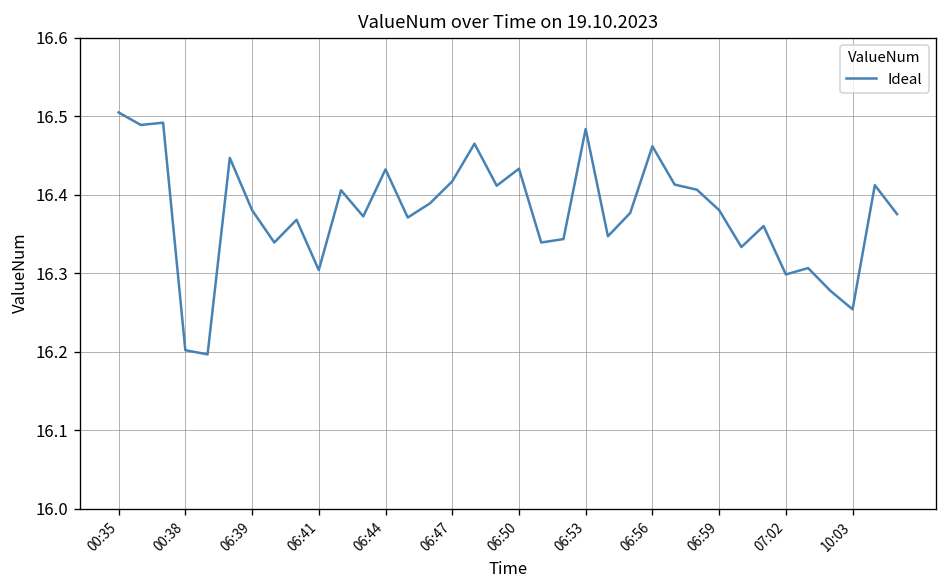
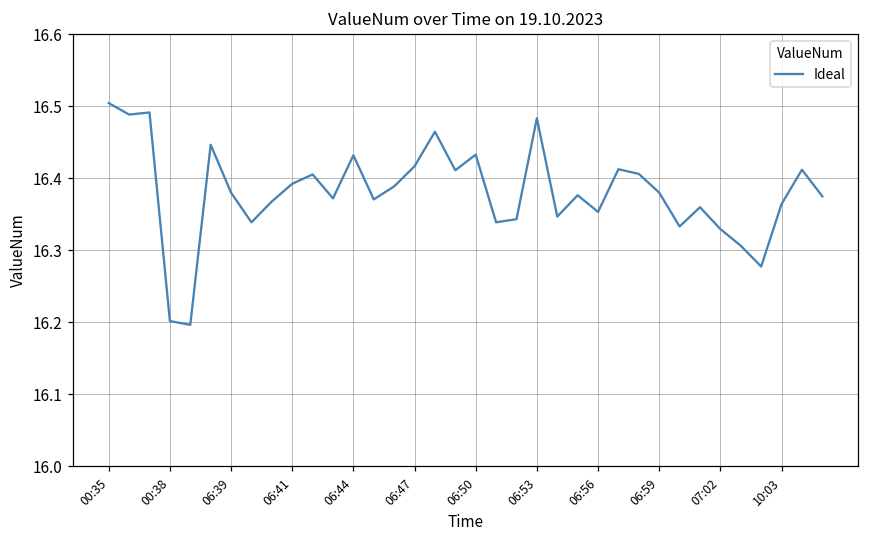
06:41: 16.30 -> 16.39
06:56: 16.46 -> 16.35
07:02: 16.30 -> 16.33
10:03: 16.25 -> 16.36
